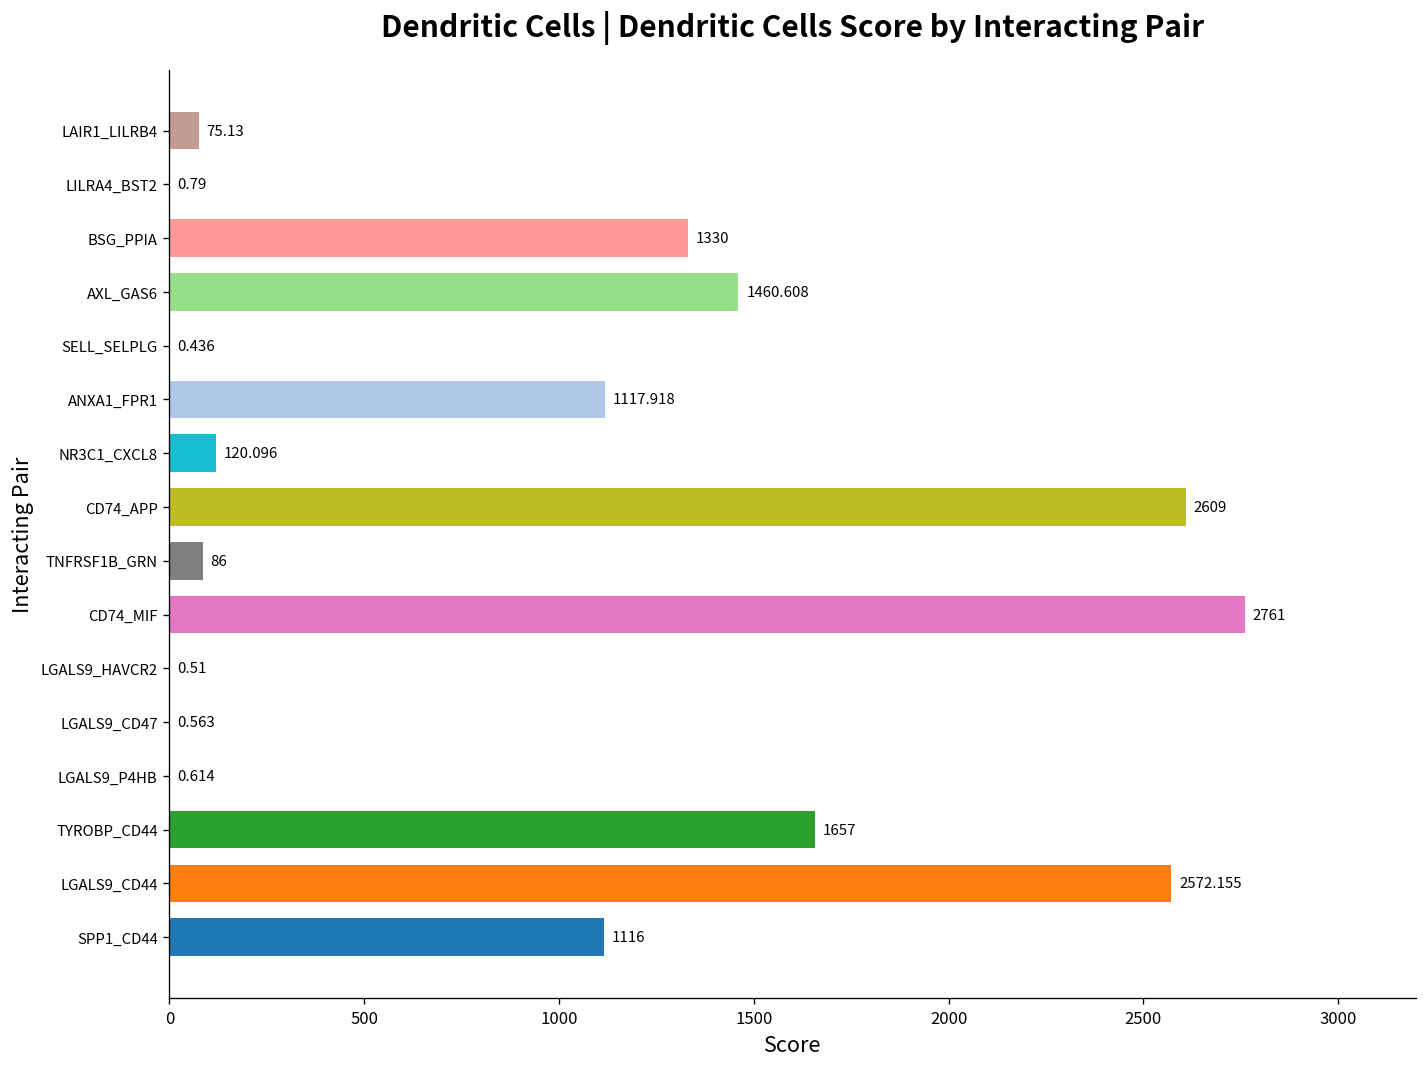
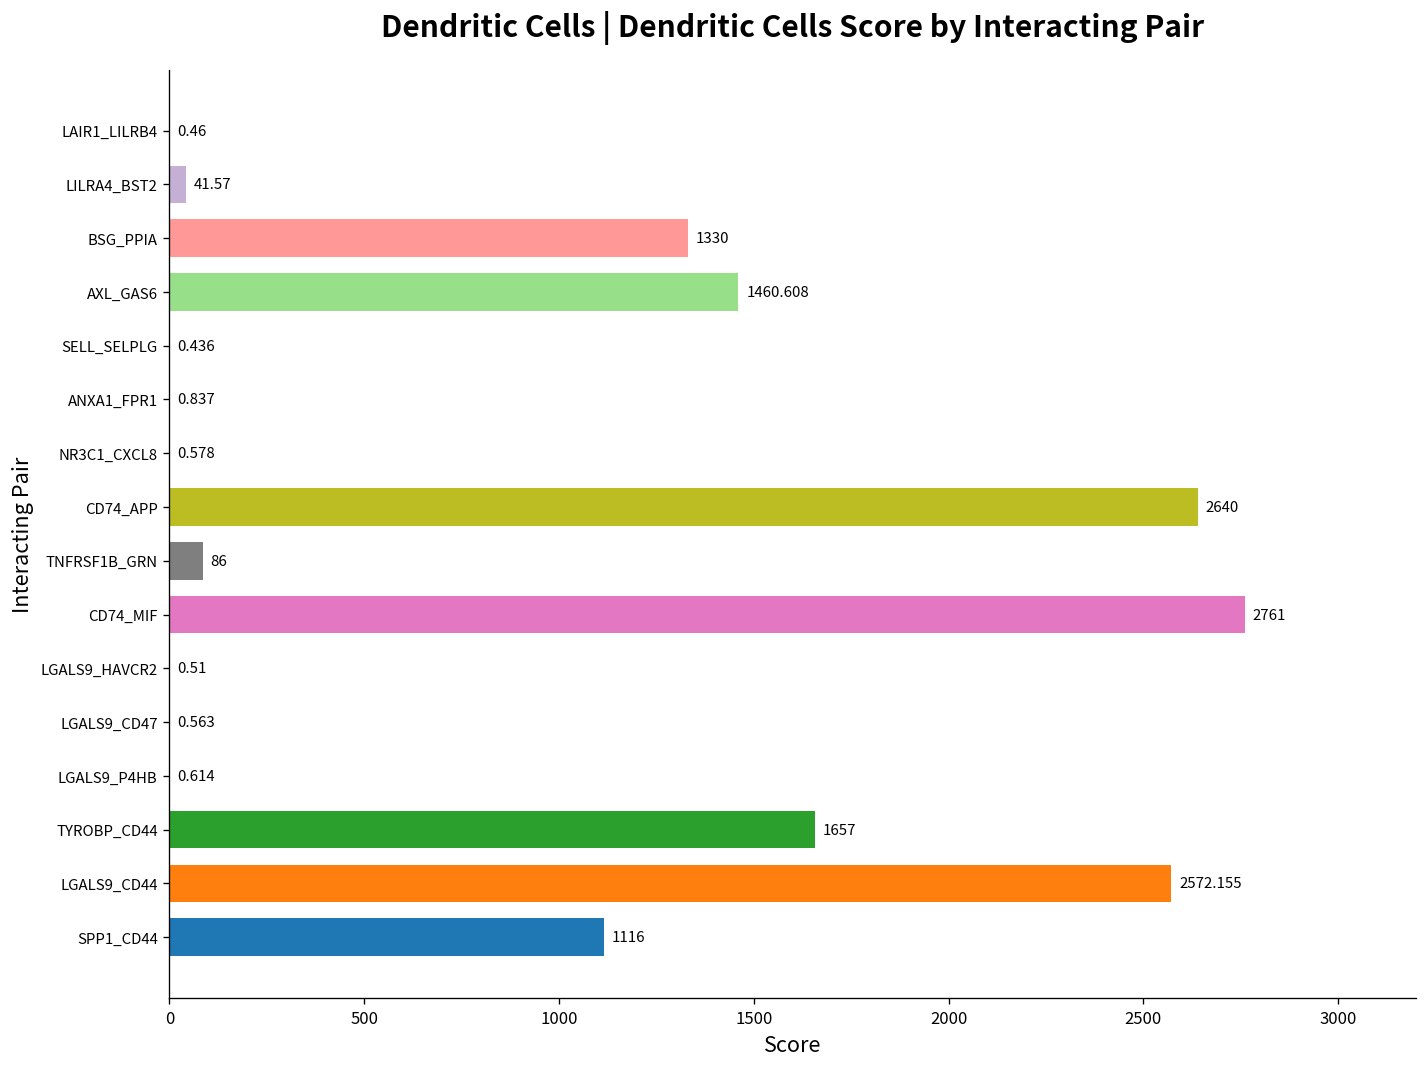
LAIR1_LILRB4: 75.13 -> 0.46
LILRA4_BST2: 0.79 -> 41.57
ANXA1_FPR1: 1117.918 -> 0.837
NR3C1_CXCL8: 120.096 -> 0.578
CD74_APP: 2609 -> 2640
